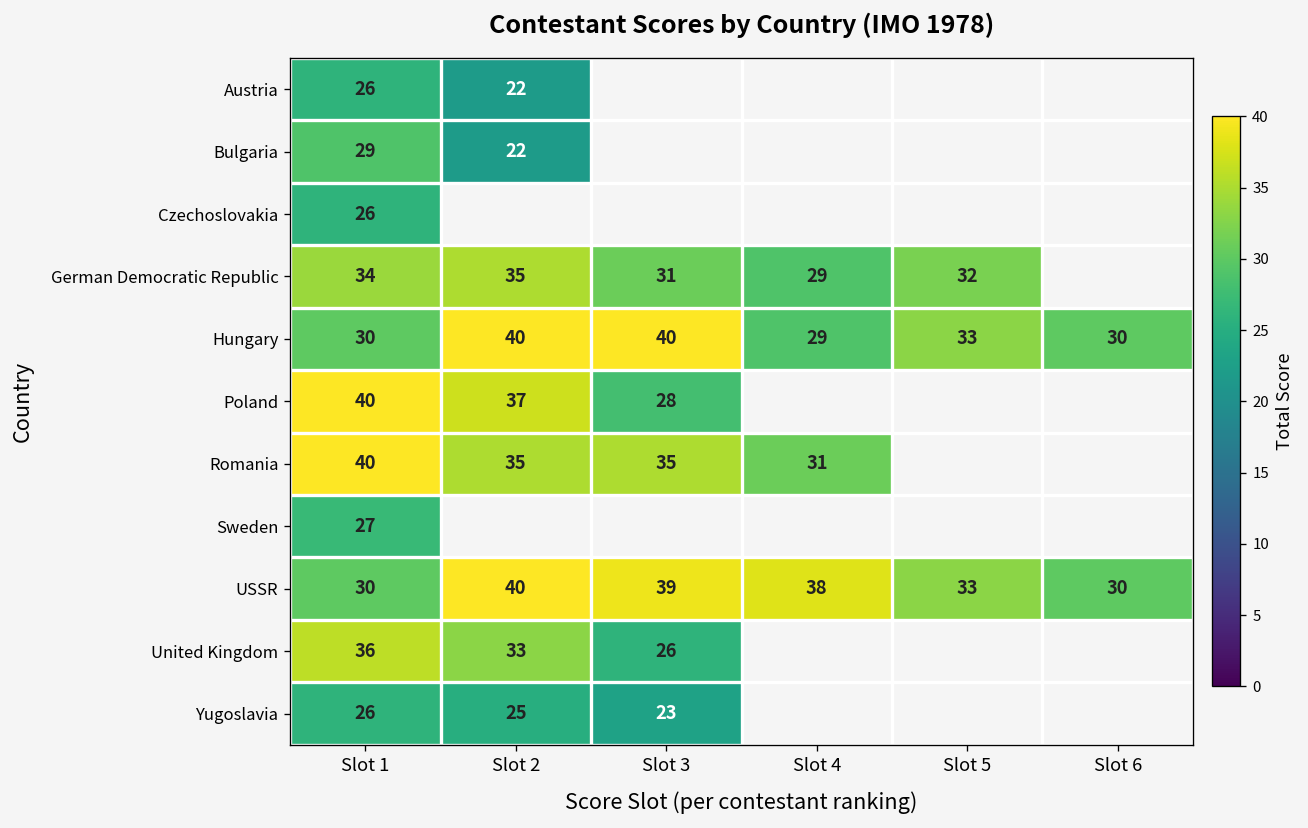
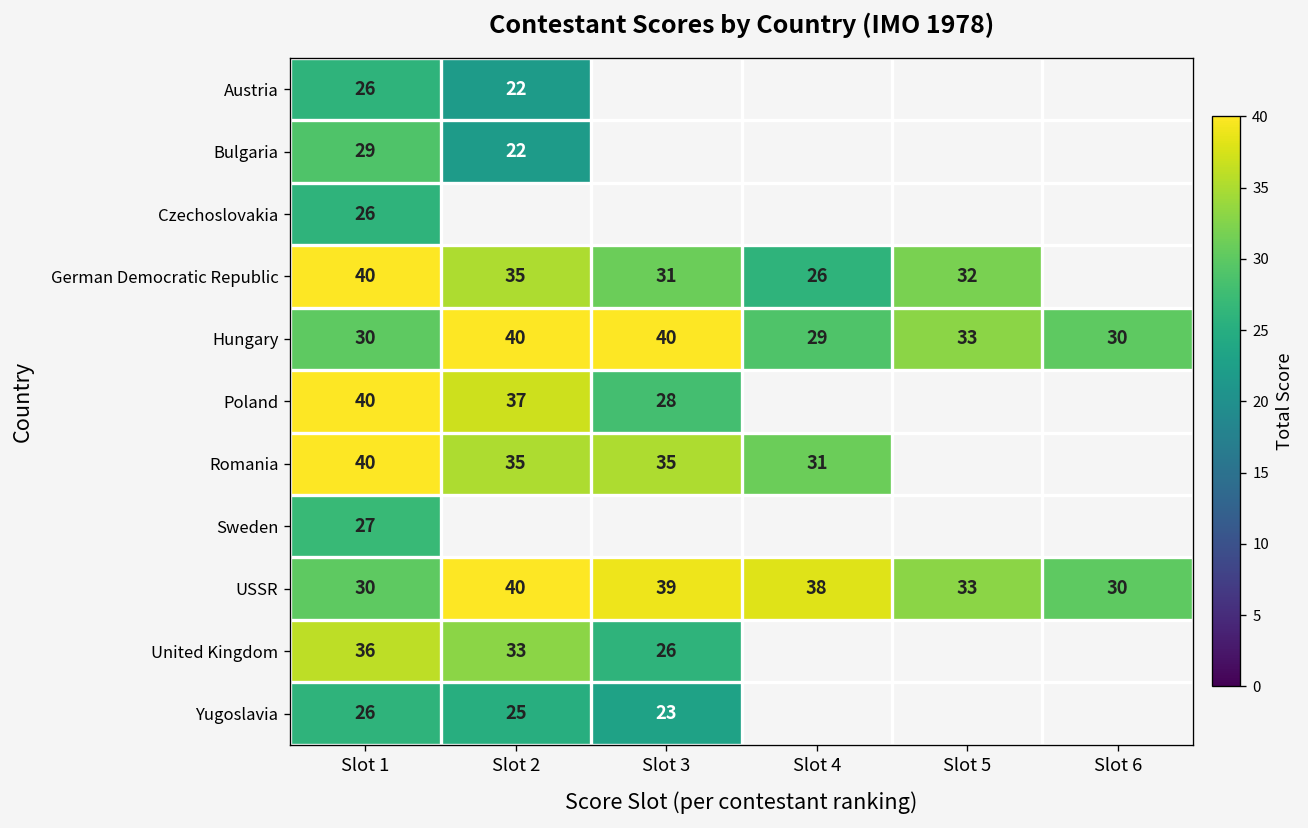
German Democratic Republic, Slot 1: 34 -> 40
German Democratic Republic, Slot 4: 29 -> 26
